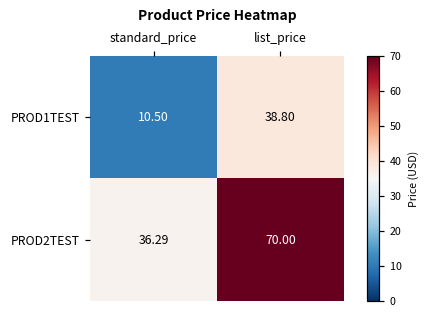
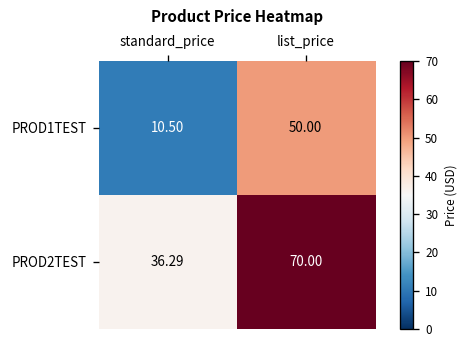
PROD1TEST, list_price: 38.80 -> 50.00
